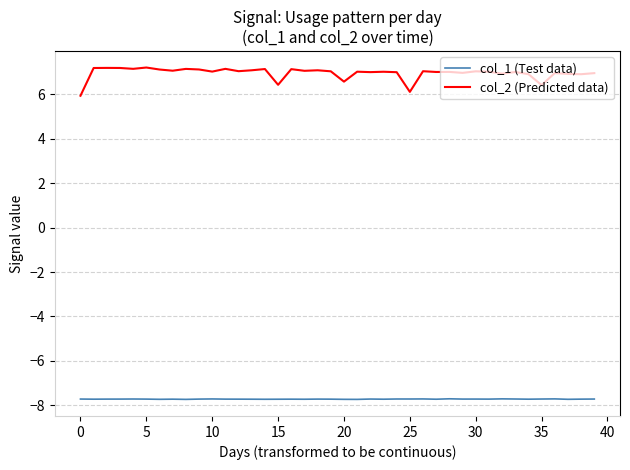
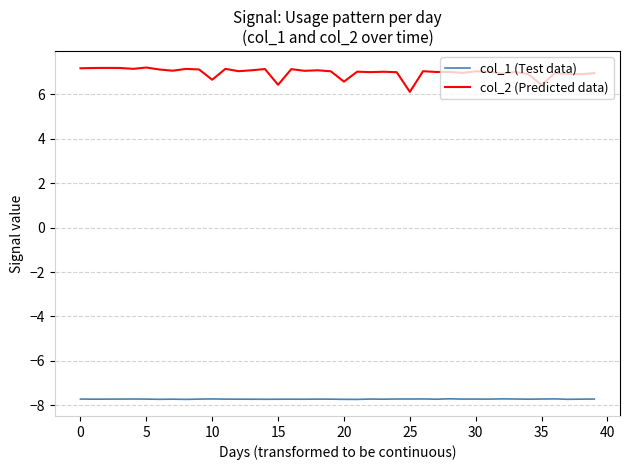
col_2 (Predicted data), 0: 5.9 -> 7.2
col_2 (Predicted data), 10: 7.0 -> 6.7
